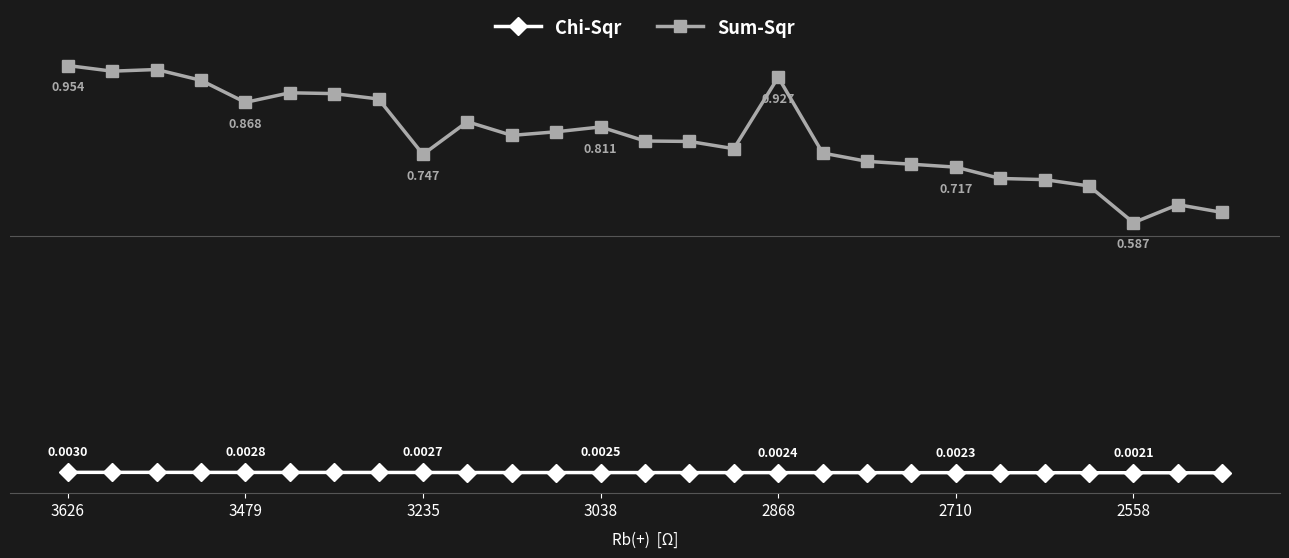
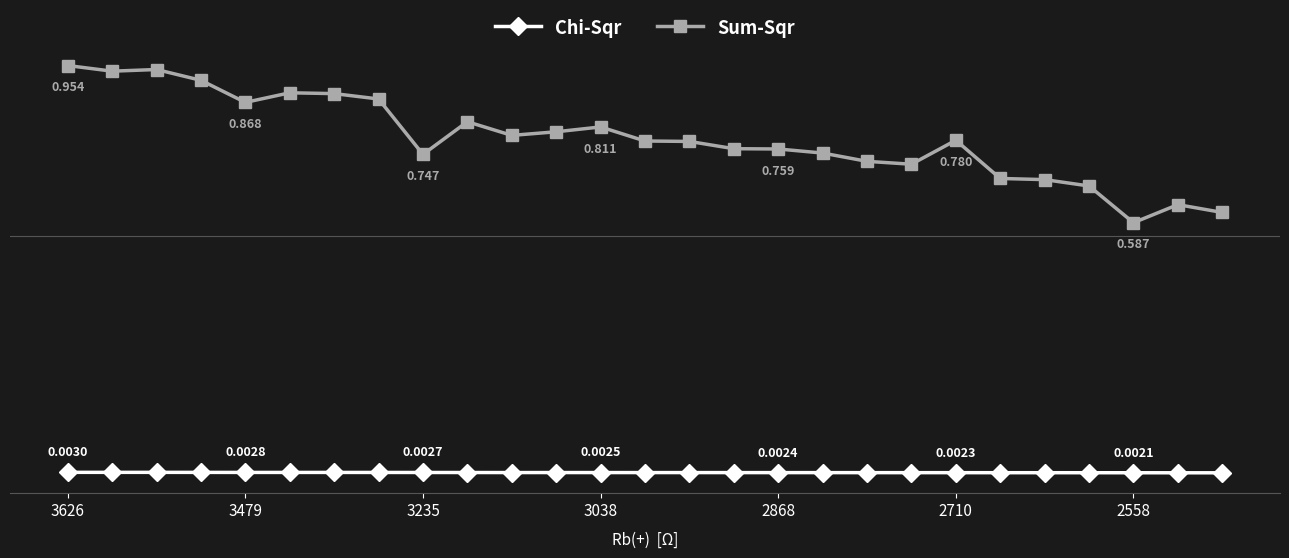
Sum-Sqr, 2868: 0.927 -> 0.759
Sum-Sqr, 2710: 0.717 -> 0.780
